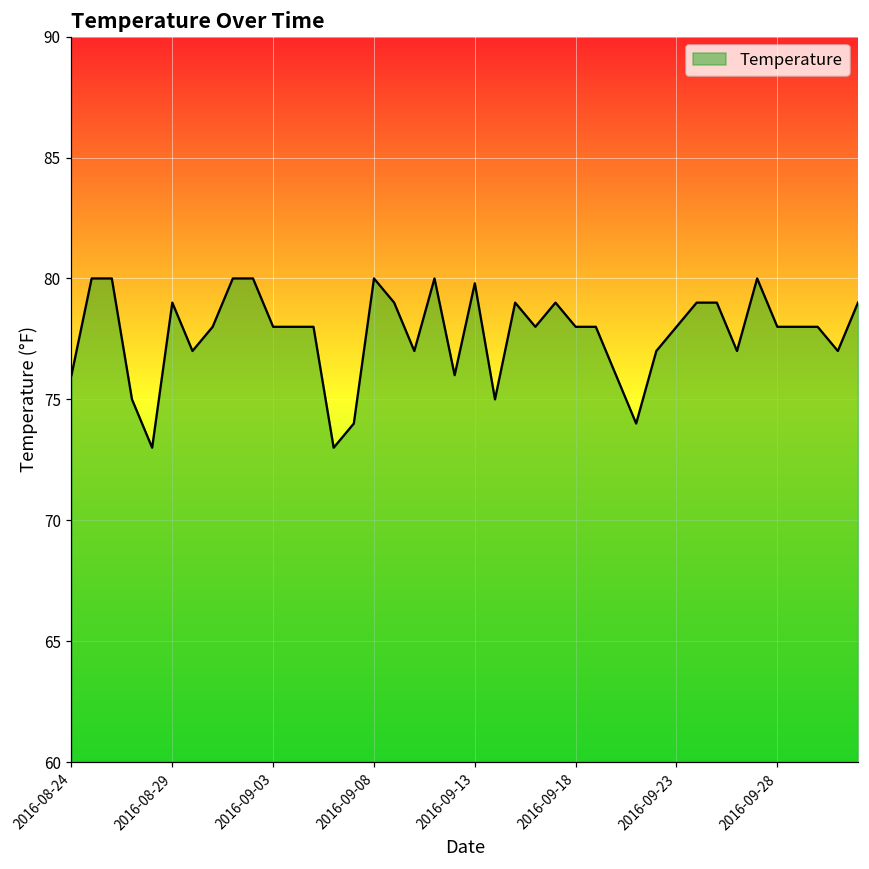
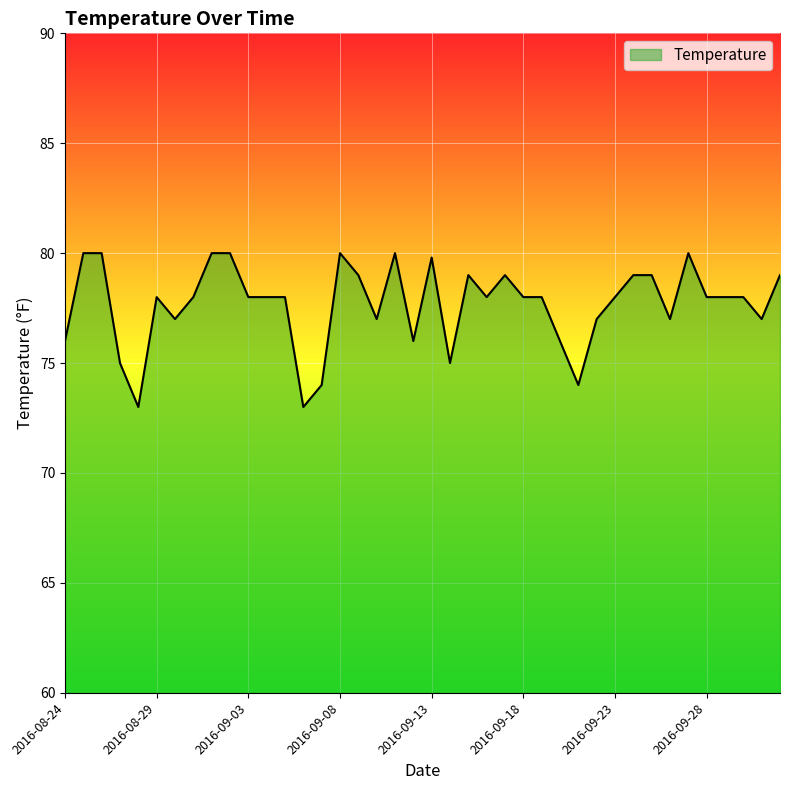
2016-08-29: 79 -> 78
